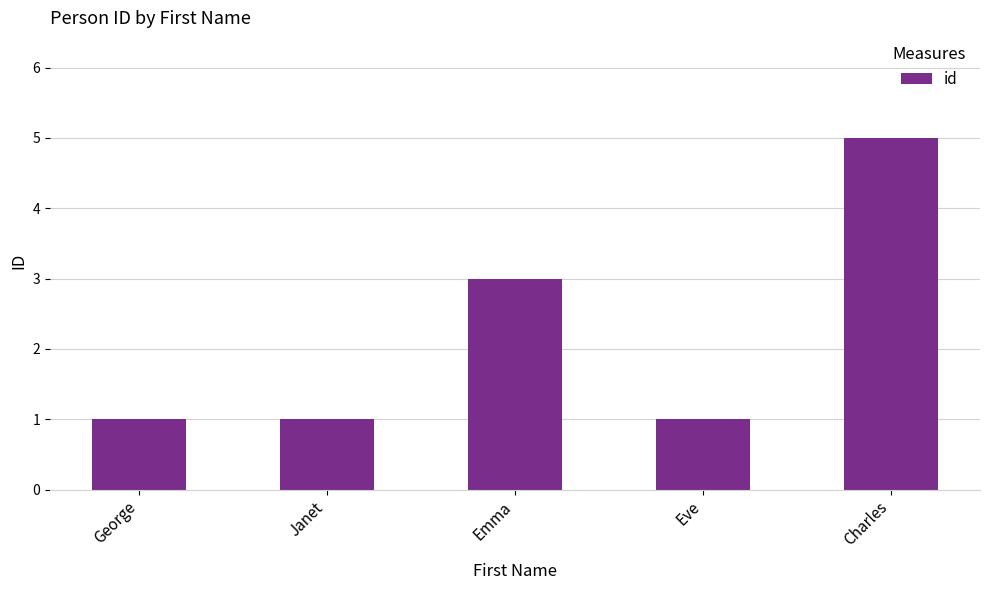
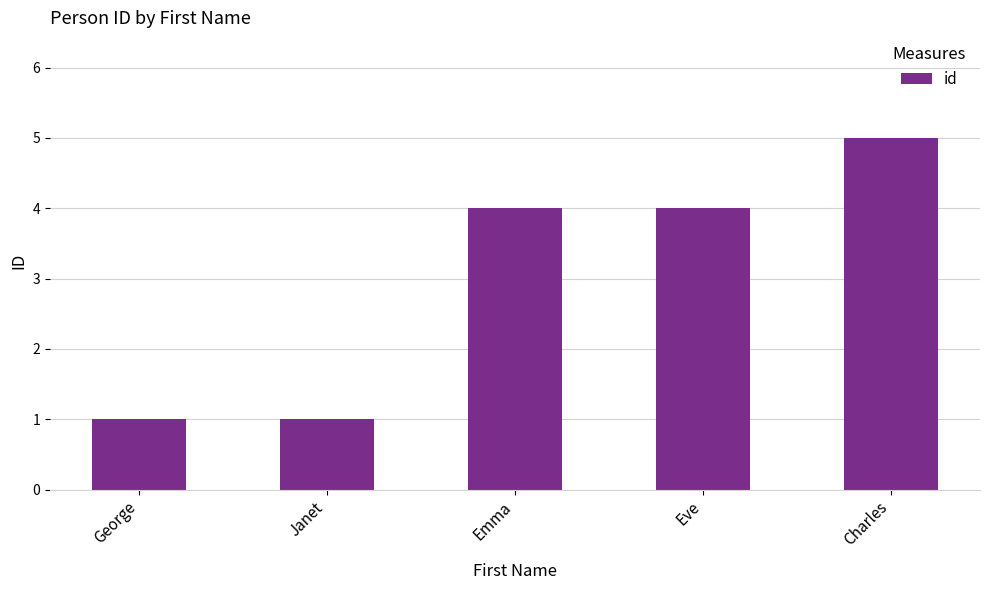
Emma: 3 -> 4
Eve: 1 -> 4
